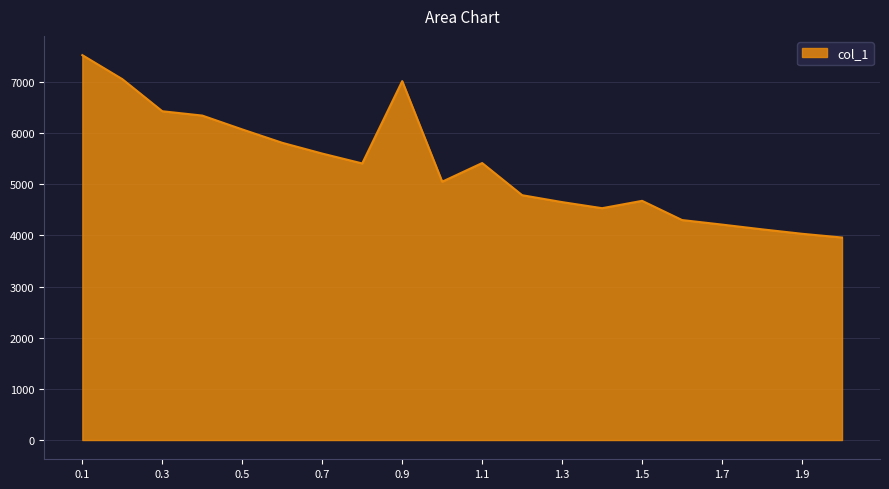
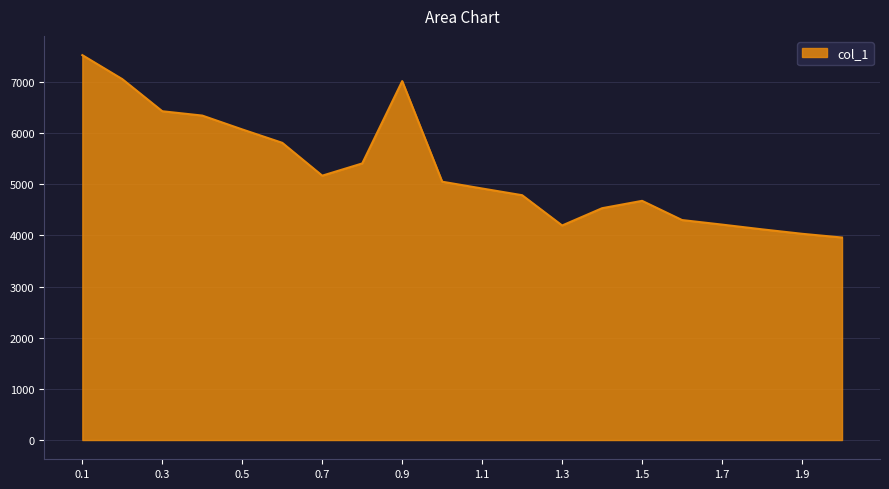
0.7: 5600 -> 5200
1.1: 5400 -> 4900
1.3: 4700 -> 4200
